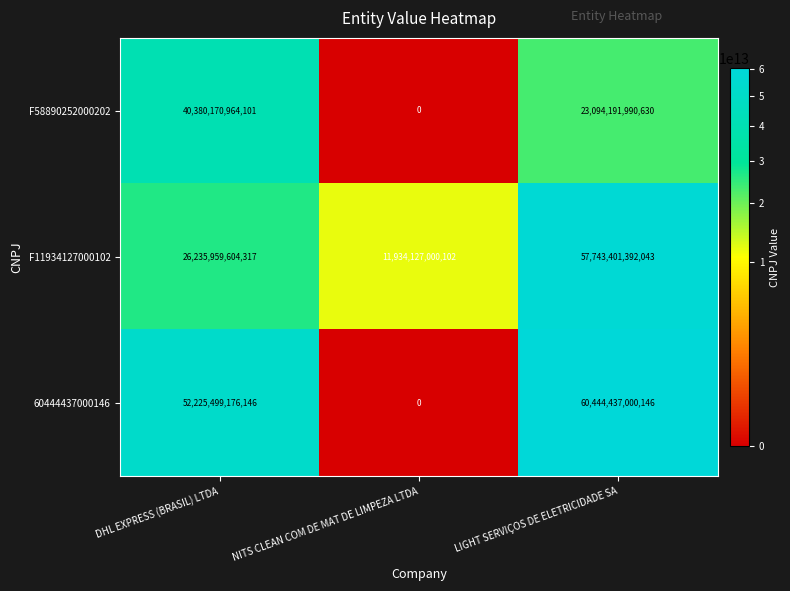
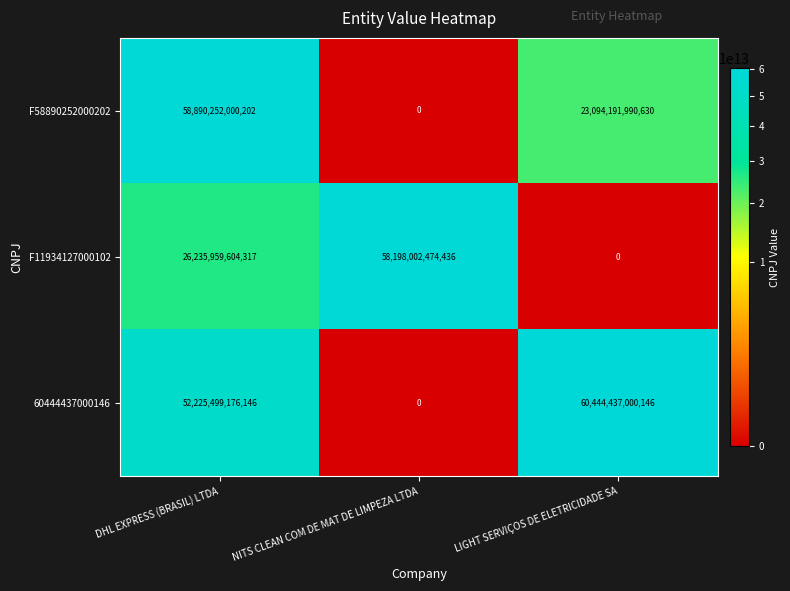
F58890252000202, DHL EXPRESS (BRASIL) LTDA: 40,380,170,964,101 -> 58,890,252,000,202
F11934127000102, NITS CLEAN COM DE MAT DE LIMPEZA LTDA: 11,934,127,000,102 -> 58,198,002,474,436
F11934127000102, LIGHT SERVIÇOS DE ELETRICIDADE SA: 57,743,401,392,043 -> 0
